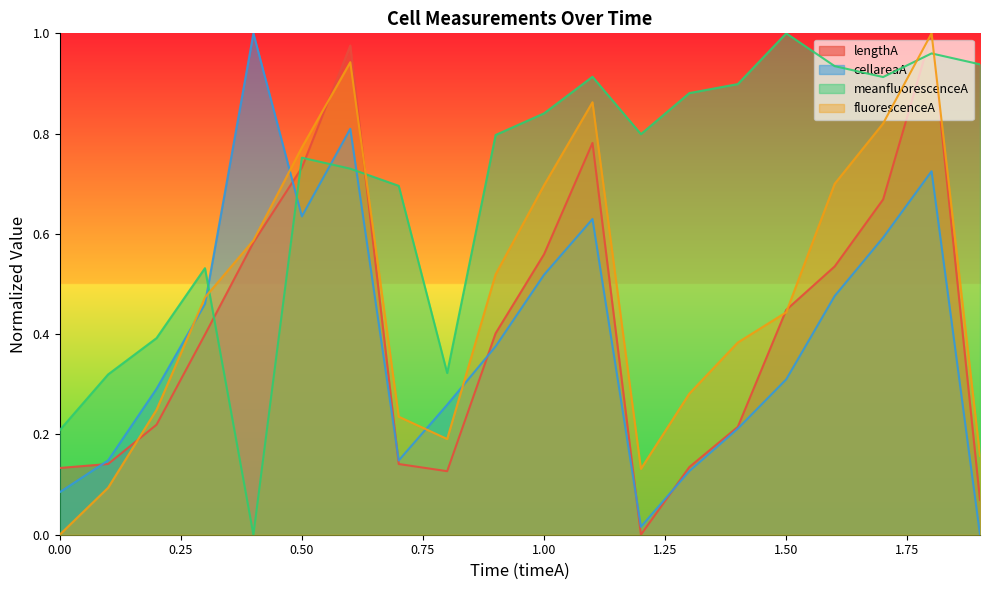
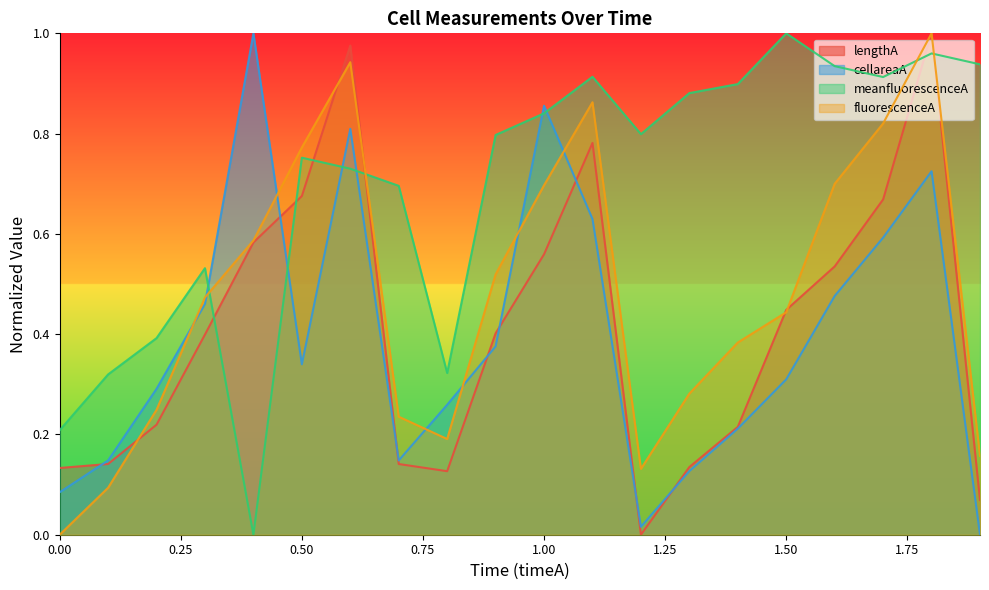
lengthA, 0.50: 0.73 -> 0.68
cellareaA, 0.50: 0.63 -> 0.34
cellareaA, 1.00: 0.52 -> 0.86
